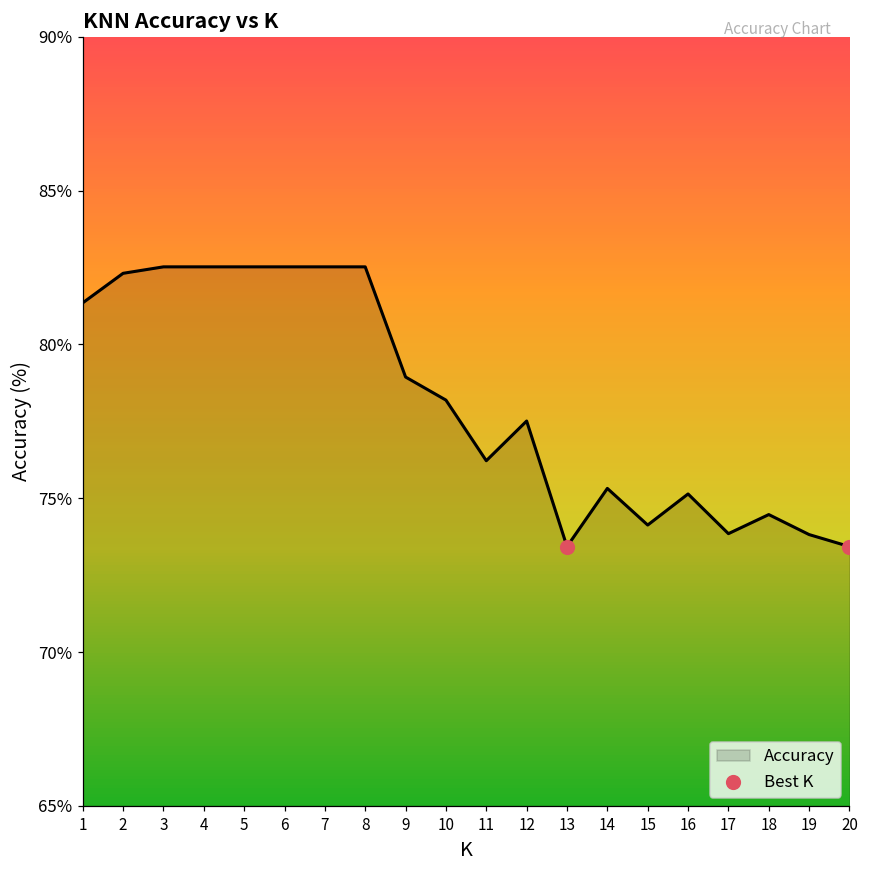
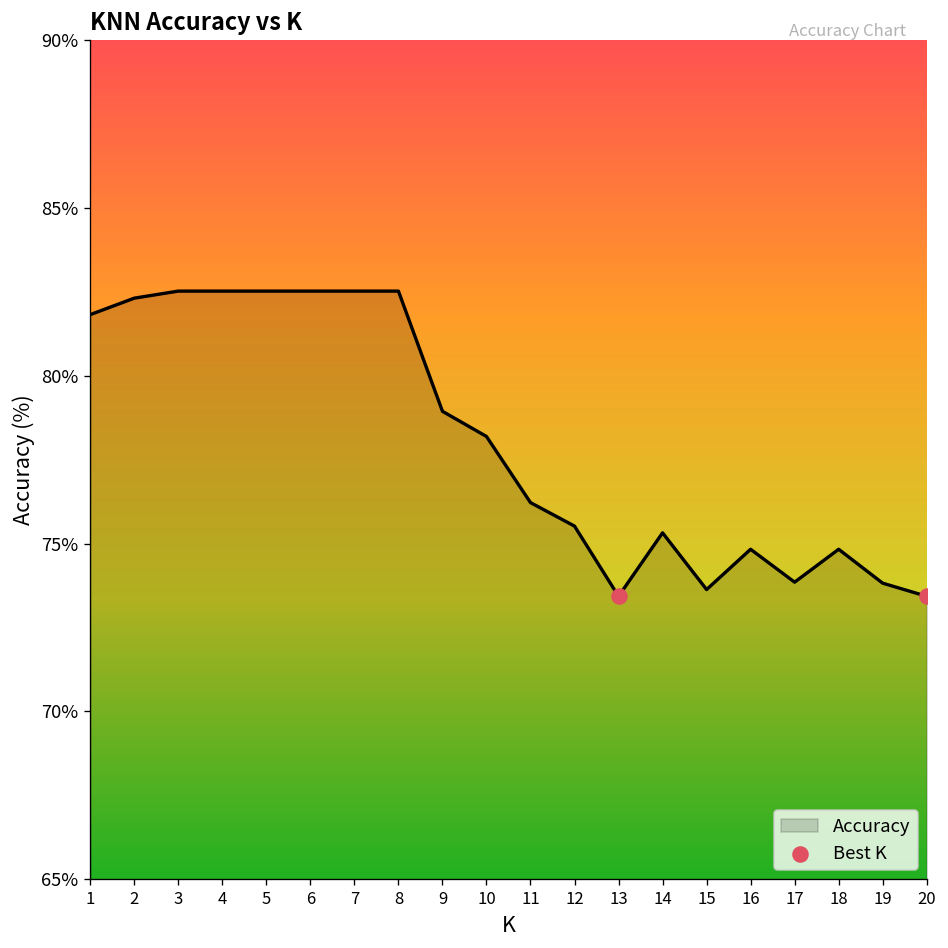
Accuracy, 1: 81.4% -> 81.8%
Accuracy, 12: 77.5% -> 75.5%
Accuracy, 15: 74.1% -> 73.6%
Accuracy, 16: 75.1% -> 74.8%
Accuracy, 18: 74.5% -> 74.8%
